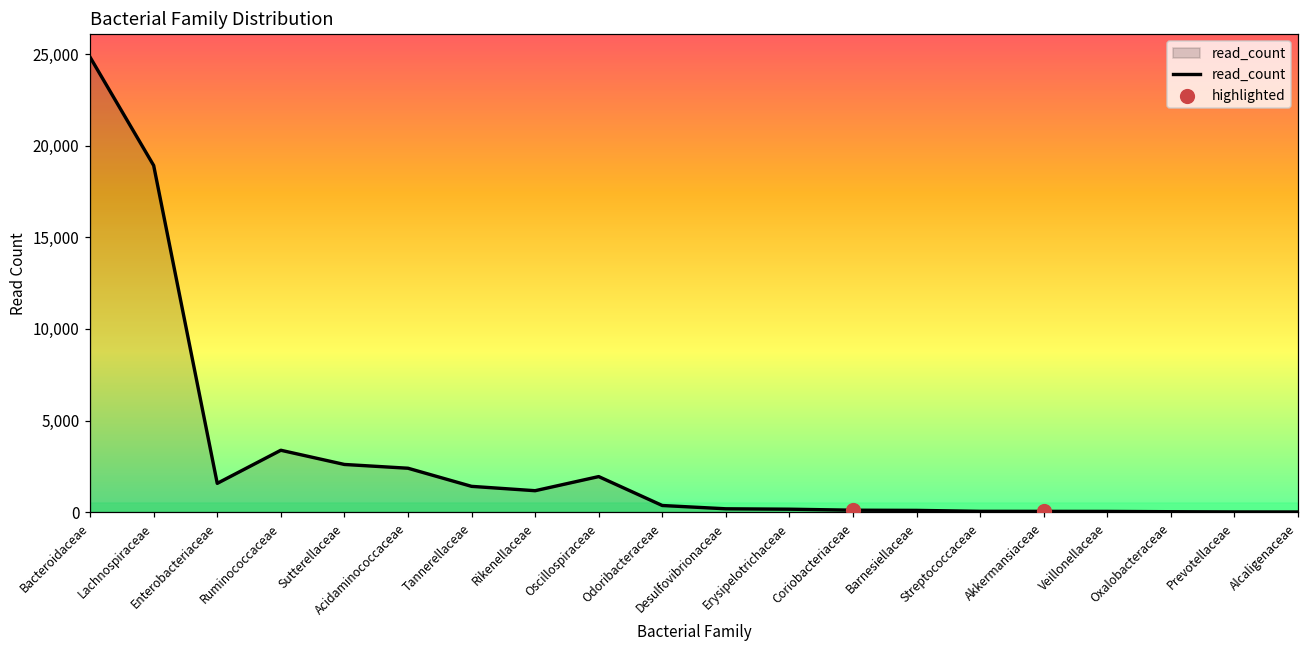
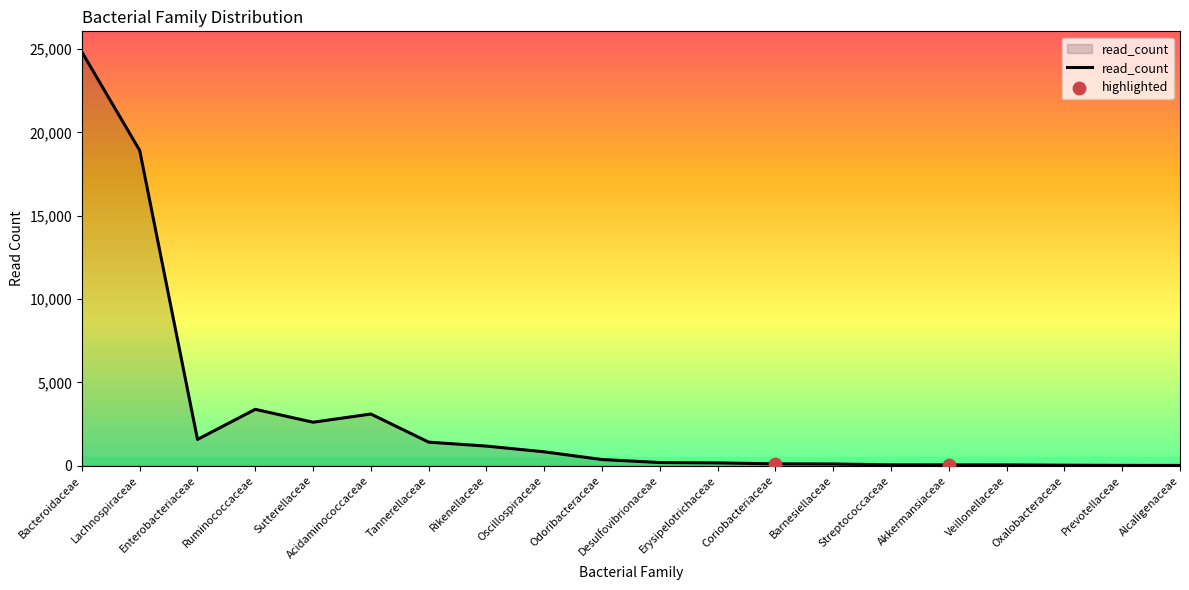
read_count, Acidaminococcaceae: 2,400 -> 3,100
read_count, Oscillospiraceae: 1,900 -> 800
